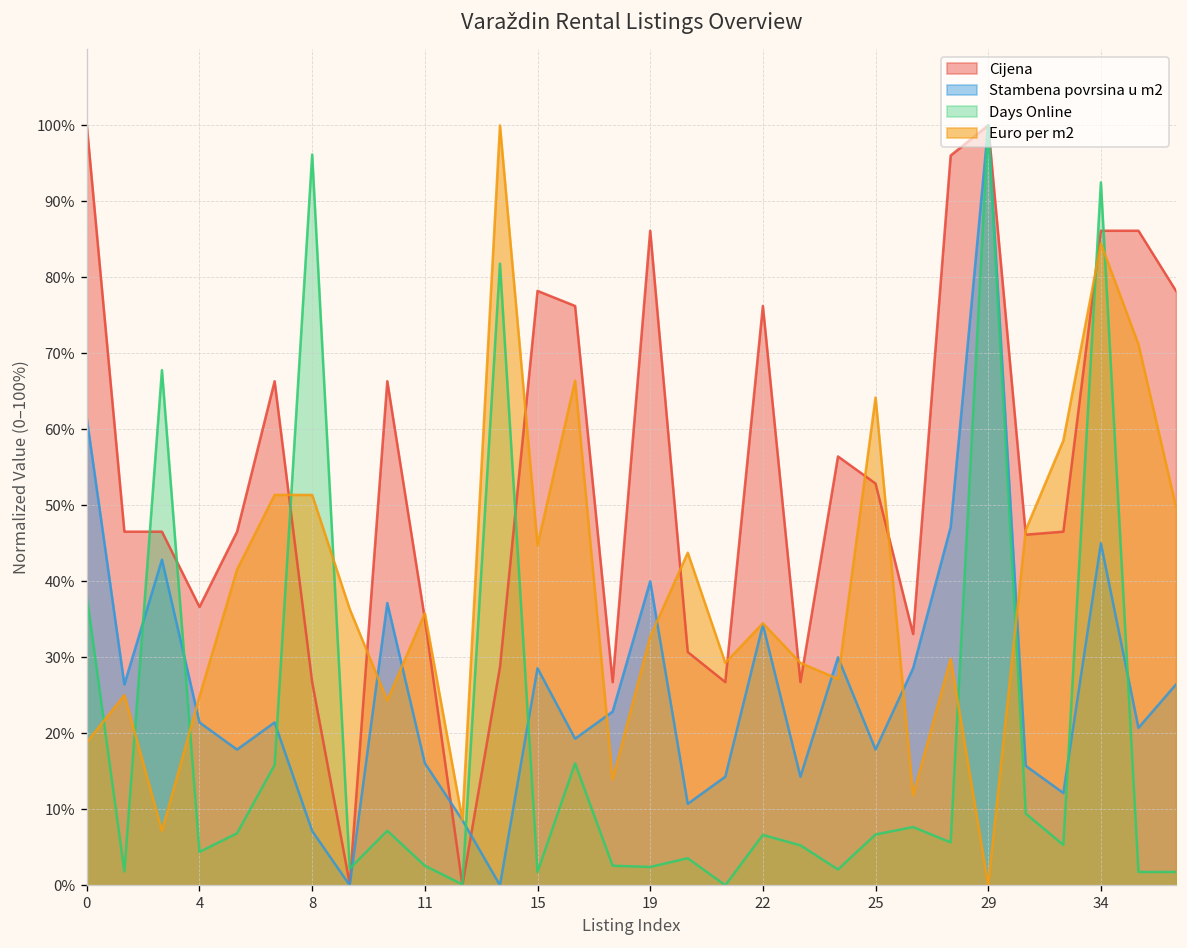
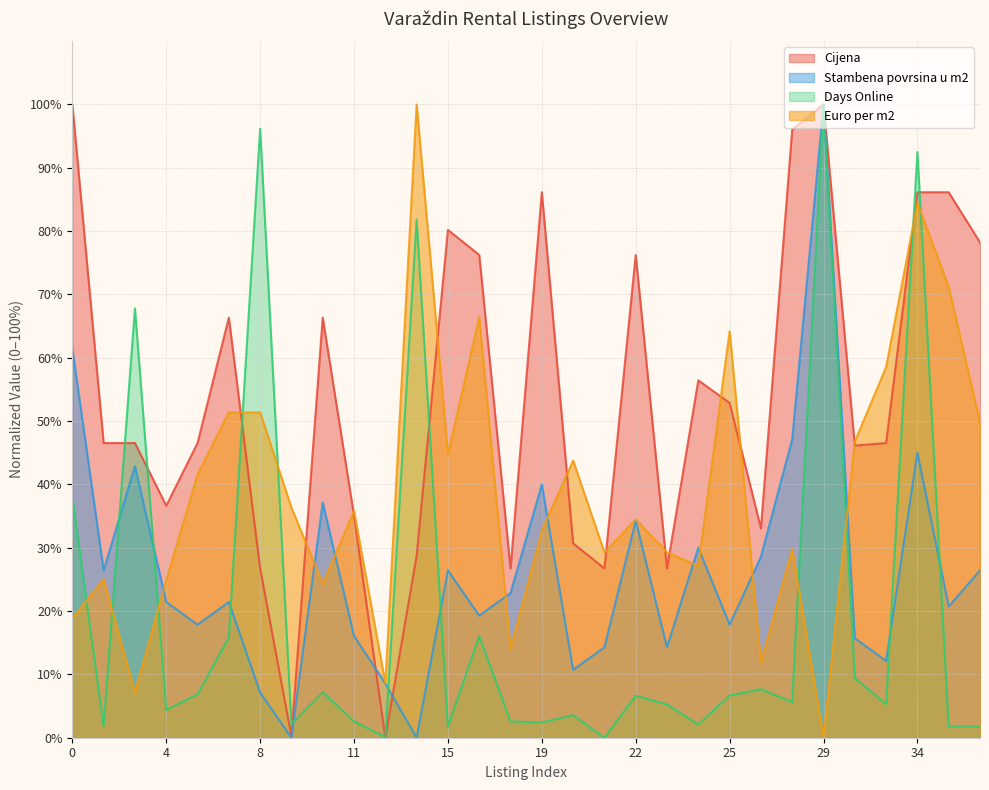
Cijena, 15: 78% -> 80%
Stambena povrsina u m2, 15: 29% -> 26%
